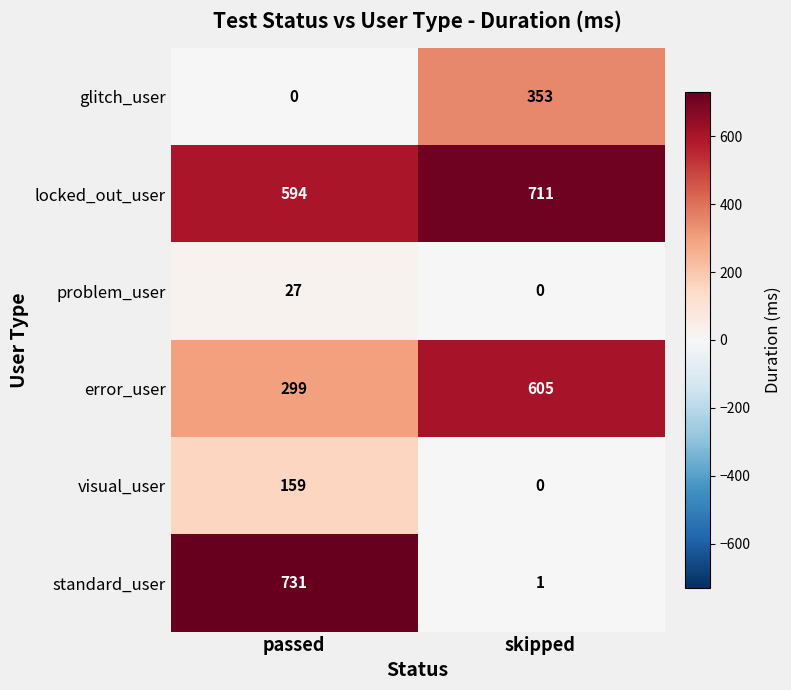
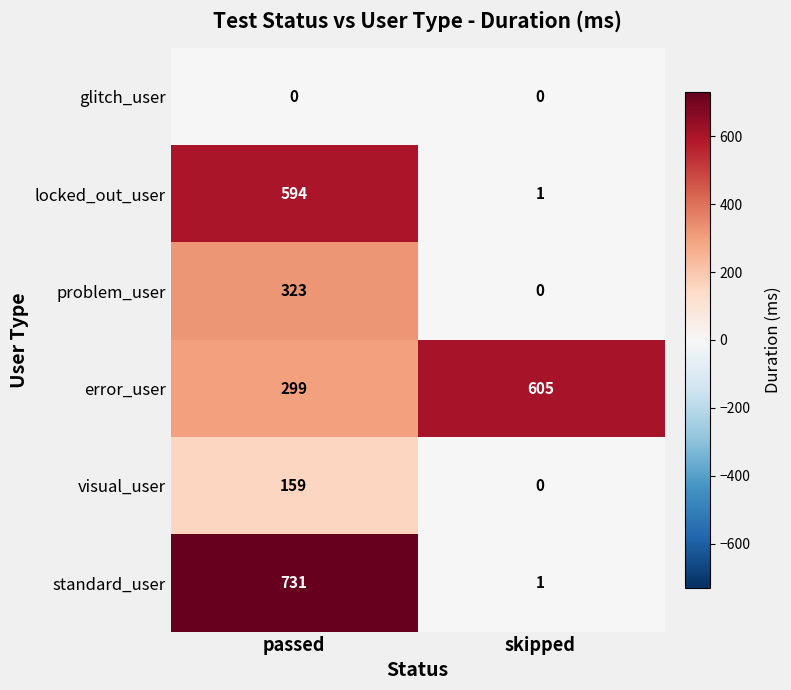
glitch_user, skipped: 353 -> 0
locked_out_user, skipped: 711 -> 1
problem_user, passed: 27 -> 323
